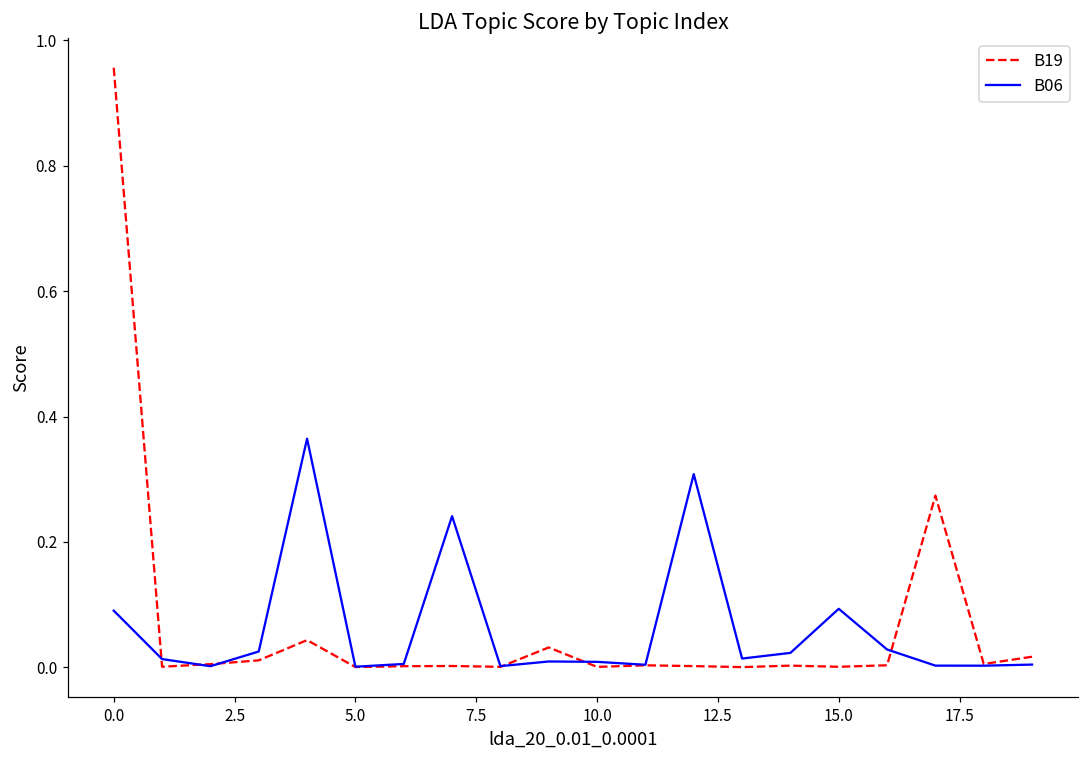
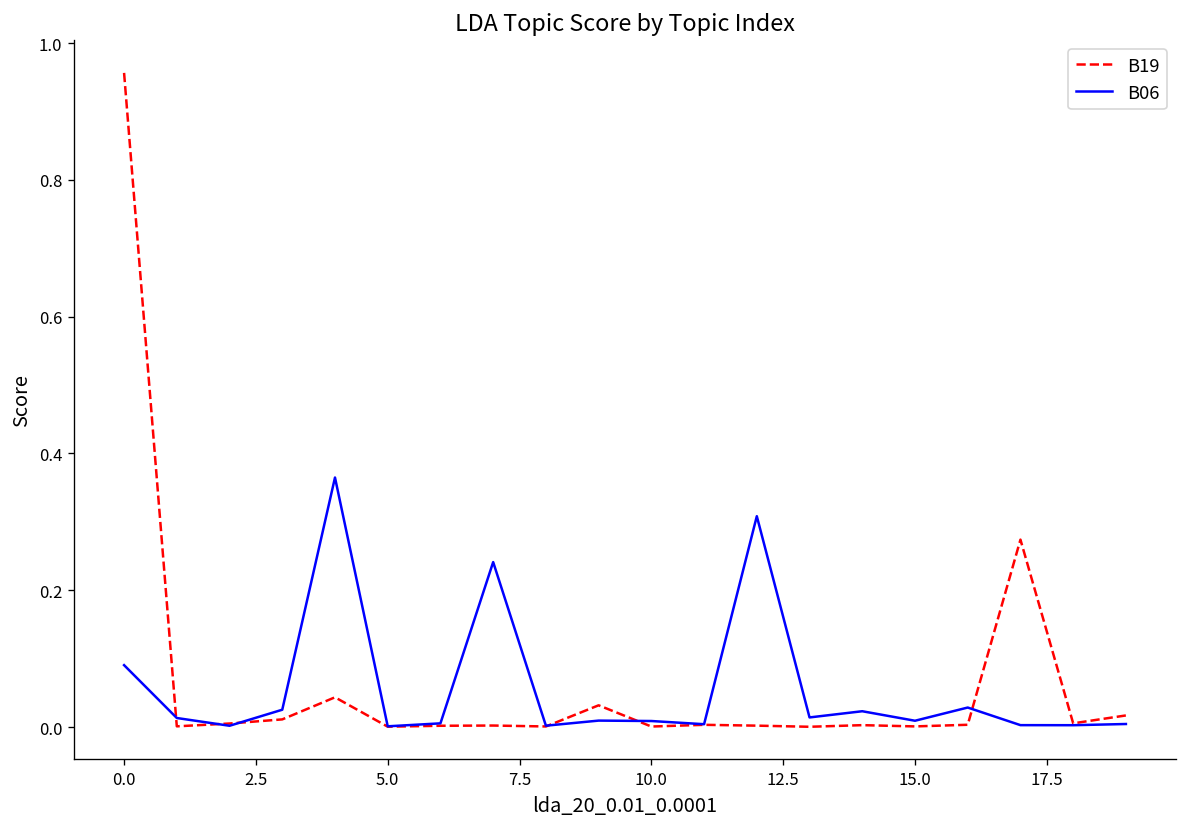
B06, 15.0: 0.09 -> 0.01
